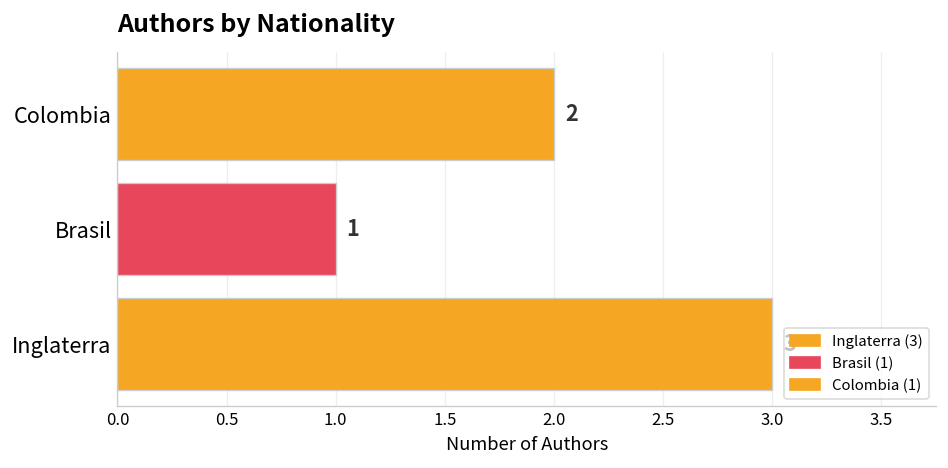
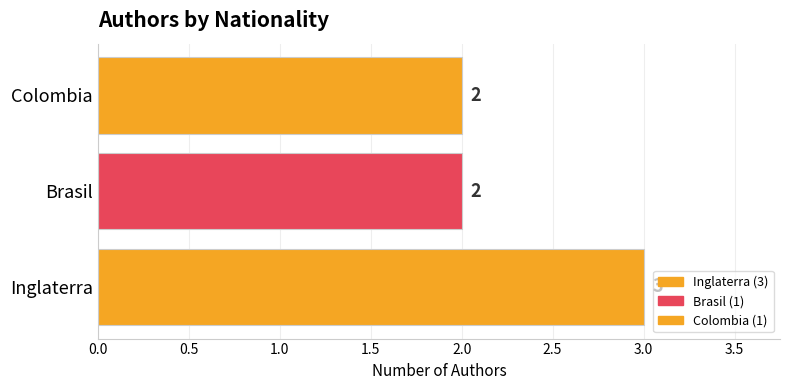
Brasil: 1 -> 2
